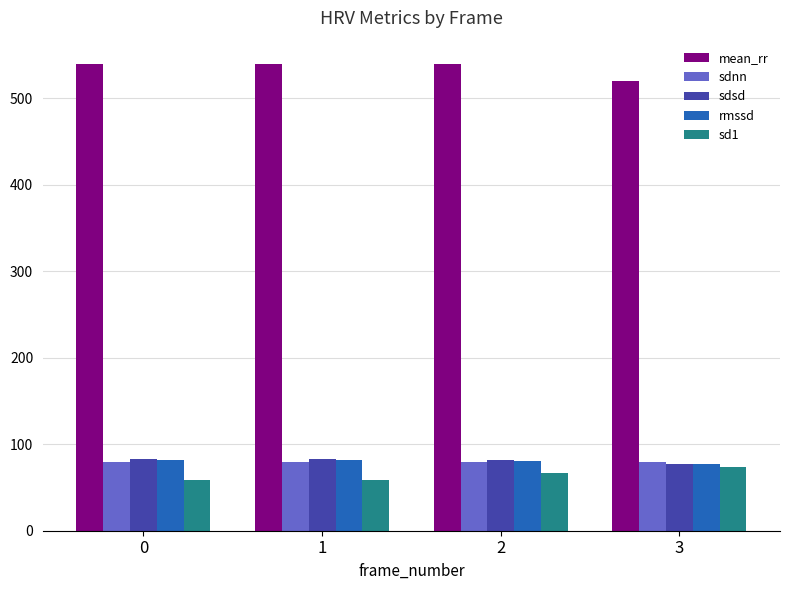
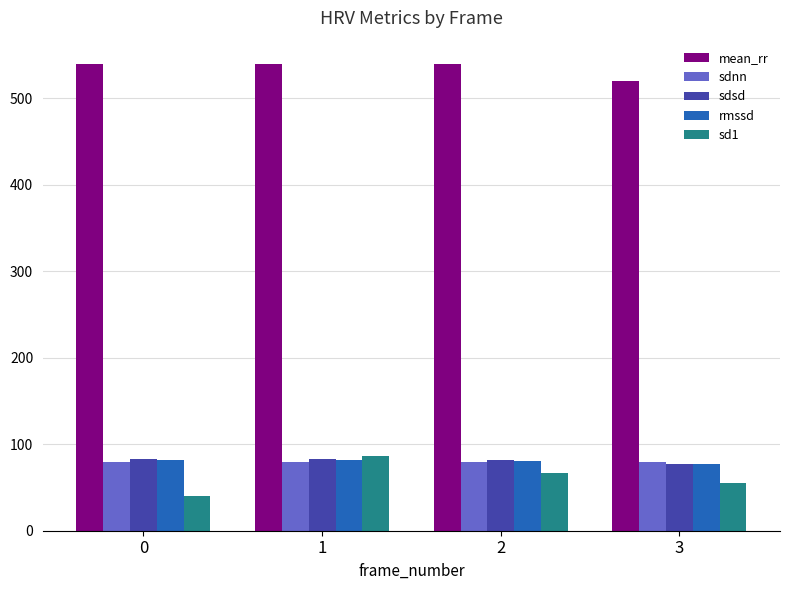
sd1, 0: 60 -> 40
sd1, 1: 60 -> 90
sd1, 3: 70 -> 50
